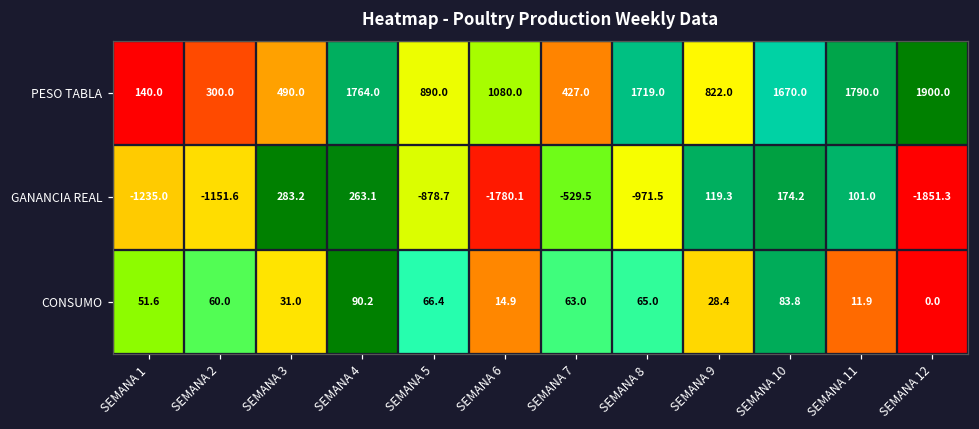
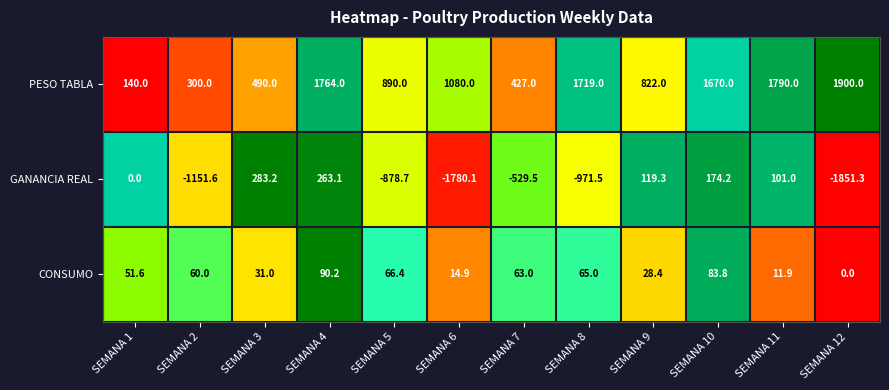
GANANCIA REAL, SEMANA 1: -1235.0 -> 0.0
